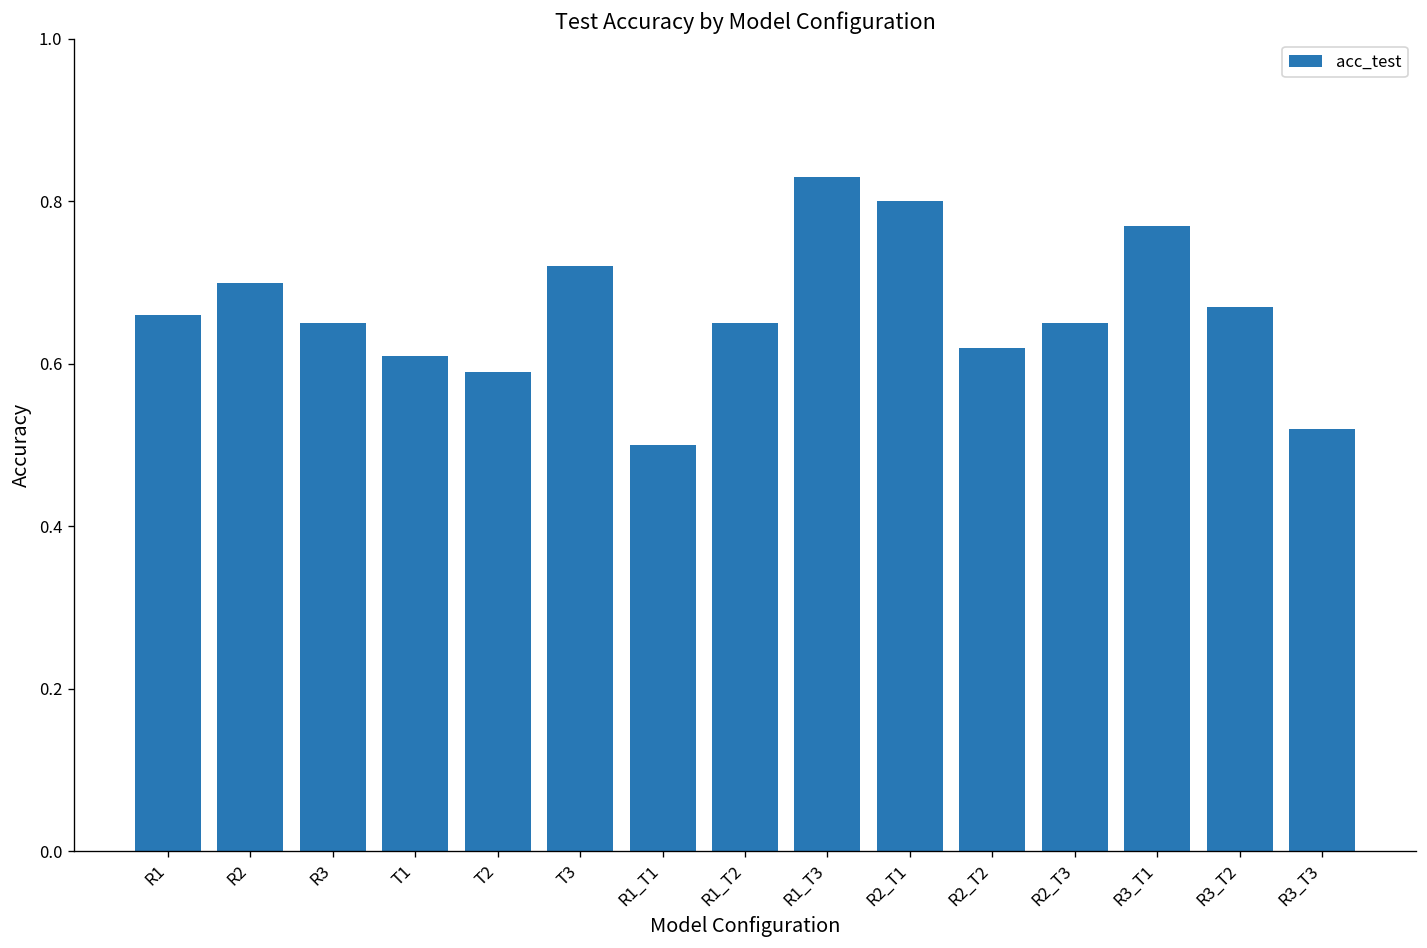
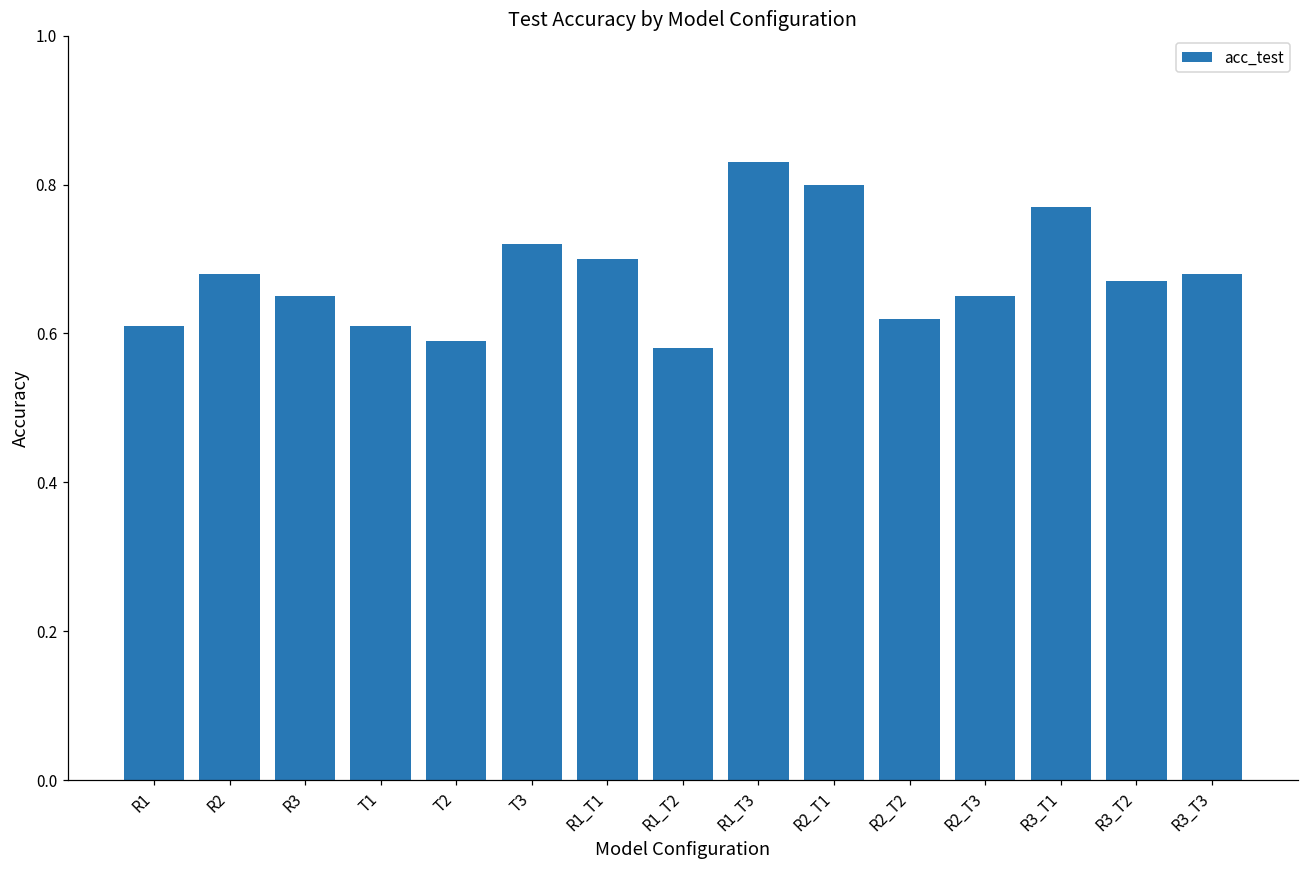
R1: 0.66 -> 0.61
R2: 0.70 -> 0.68
R1_T1: 0.5 -> 0.7
R1_T2: 0.65 -> 0.58
R3_T3: 0.52 -> 0.68
